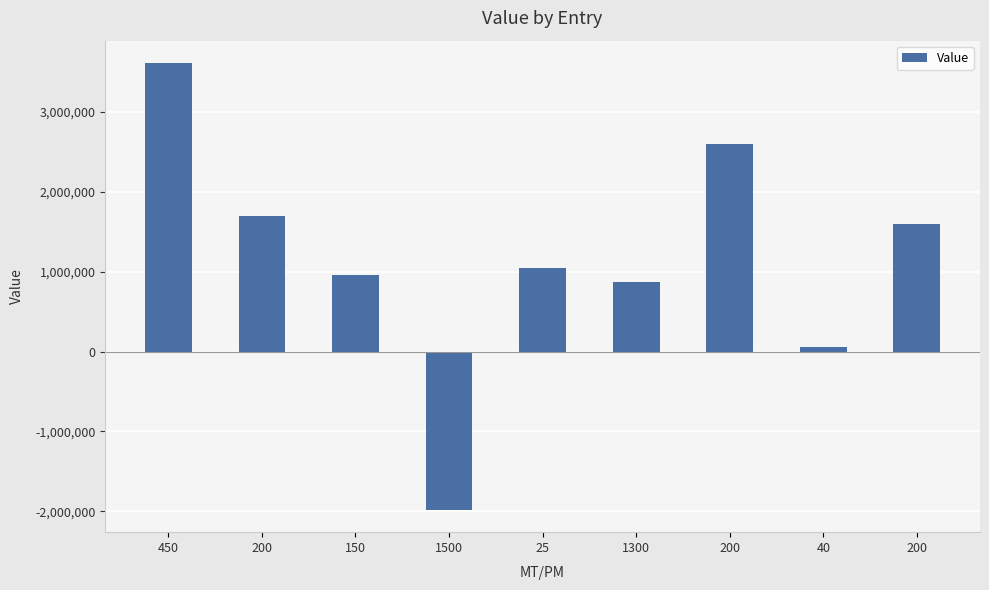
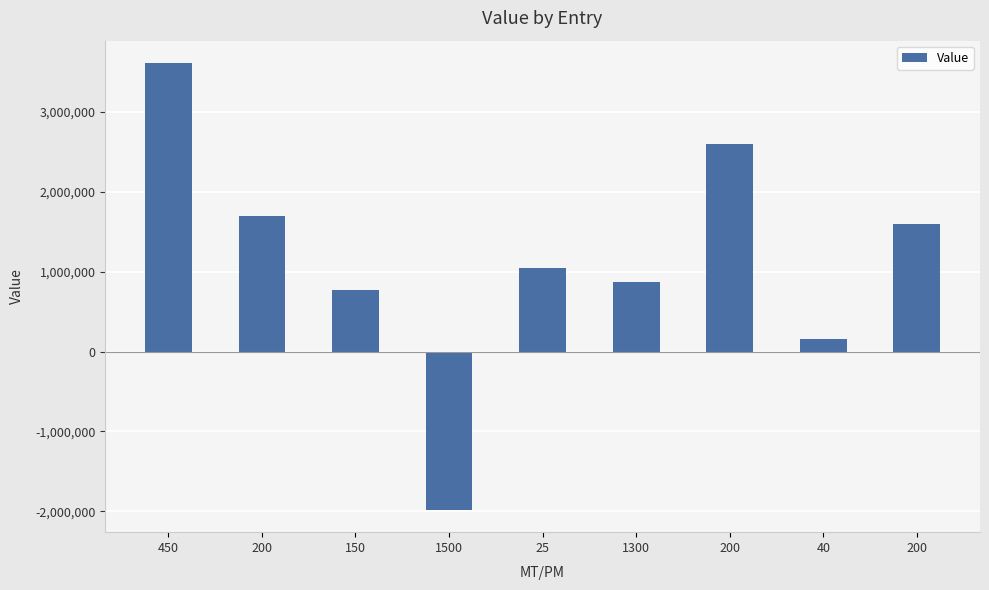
150: 1,000,000 -> 800,000
40: 100,000 -> 200,000
